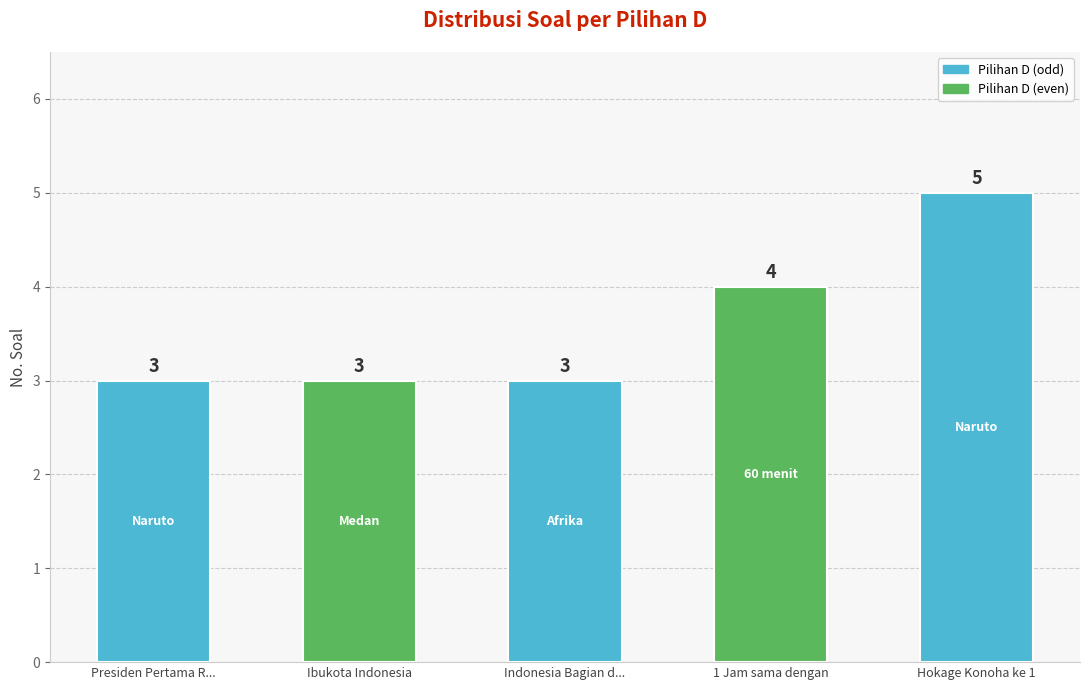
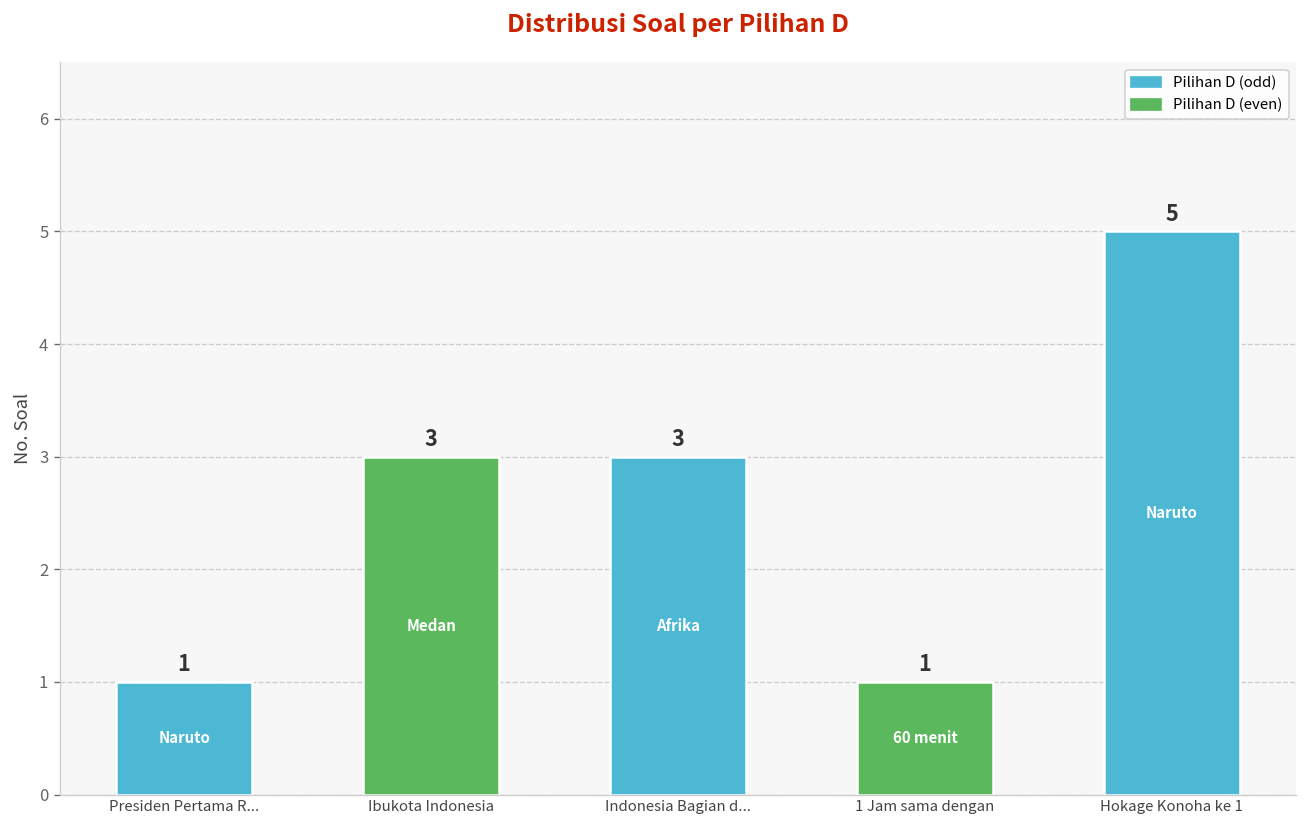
Presiden Pertama R...: 3 -> 1
1 Jam sama dengan: 4 -> 1
